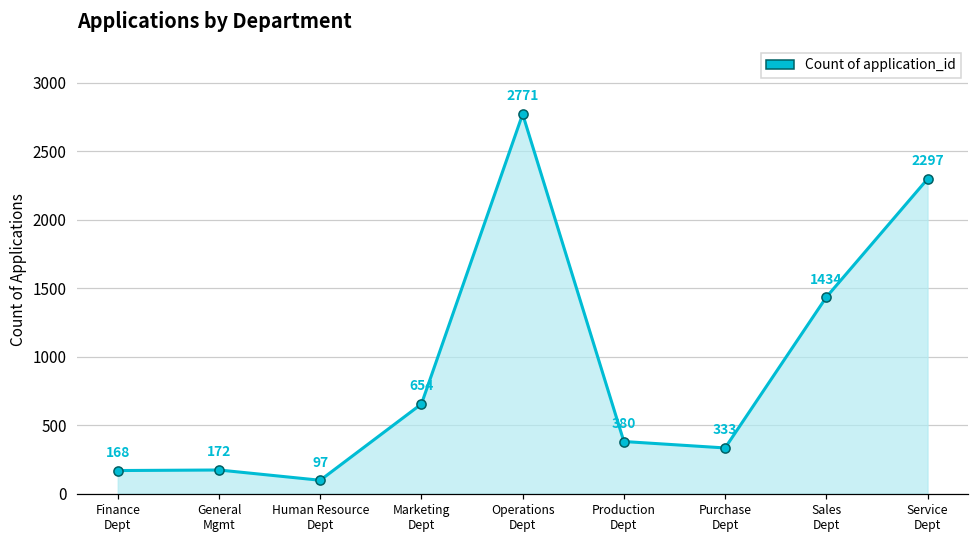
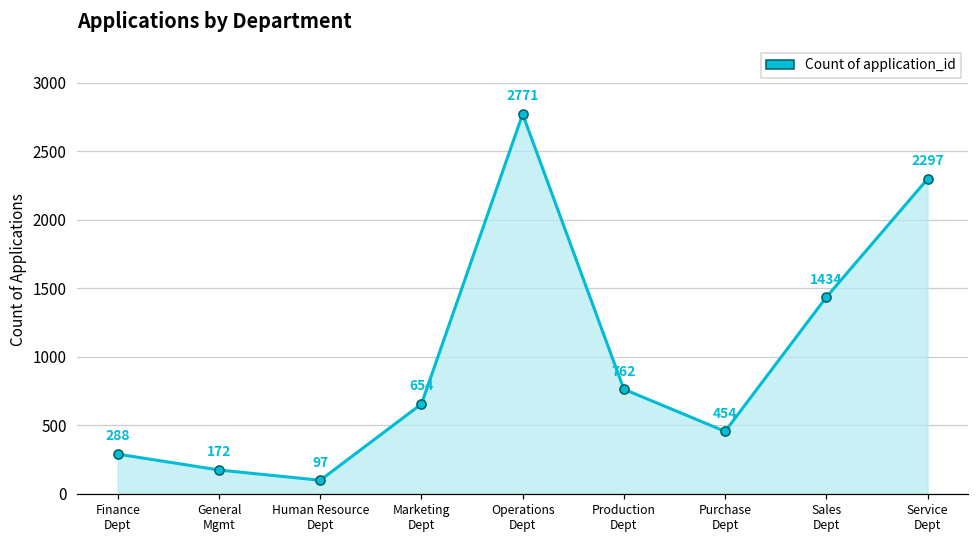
Finance Dept: 168 -> 288
Production Dept: 380 -> 762
Purchase Dept: 333 -> 454
